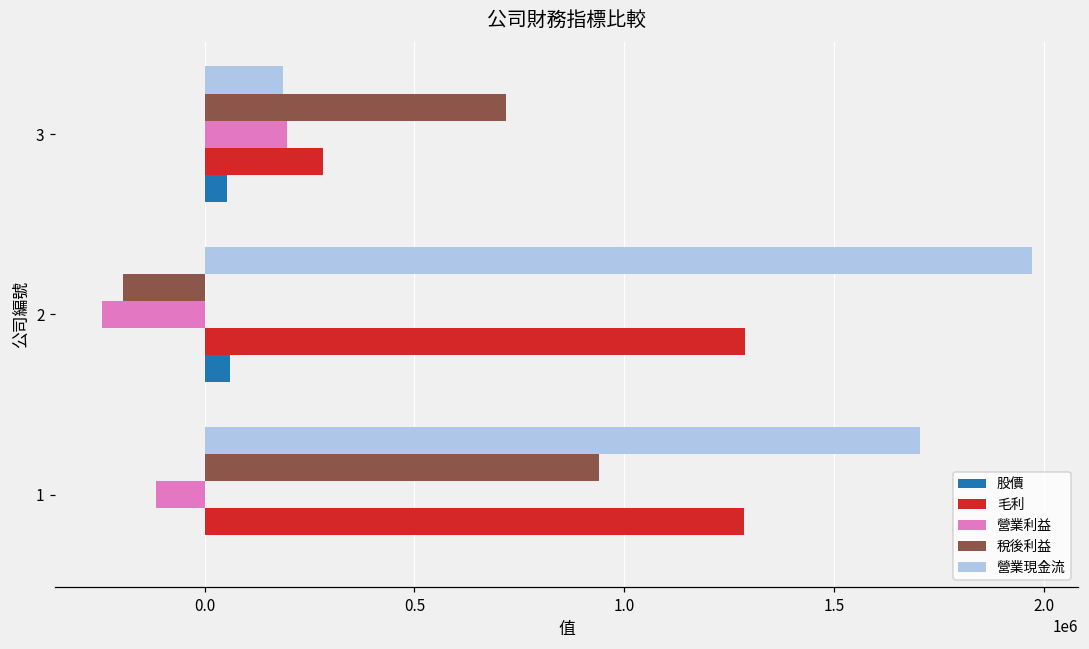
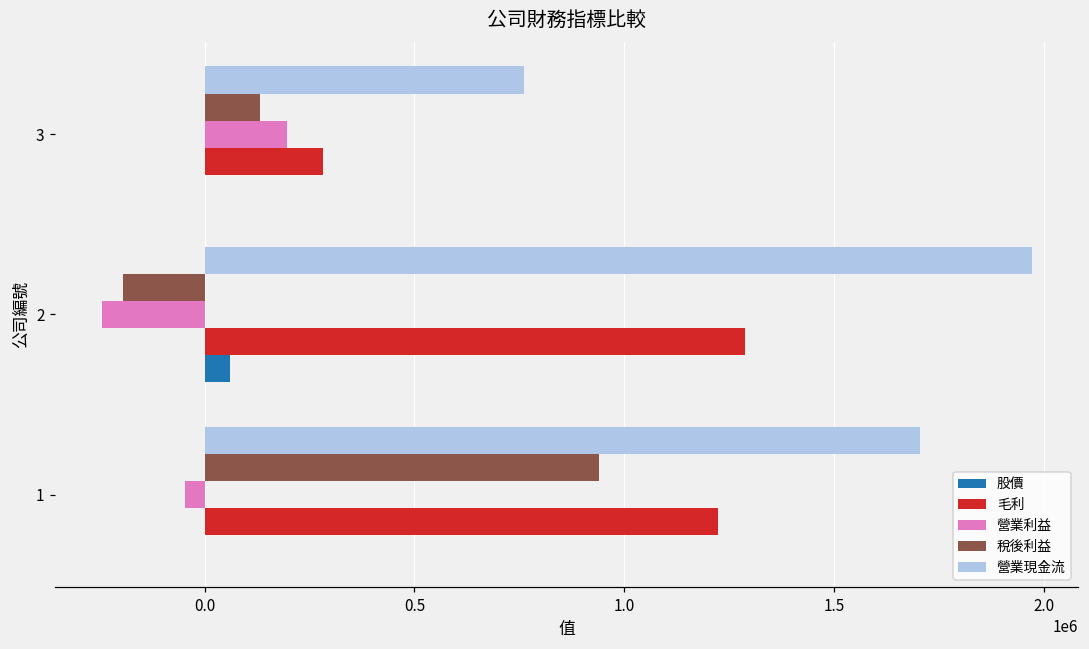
營業現金流, 3: 190000 -> 760000
稅後利益, 3: 720000 -> 130000
股價, 3: 50000 -> 0
營業利益, 1: -120000 -> -50000
毛利, 1: 1280000 -> 1220000
